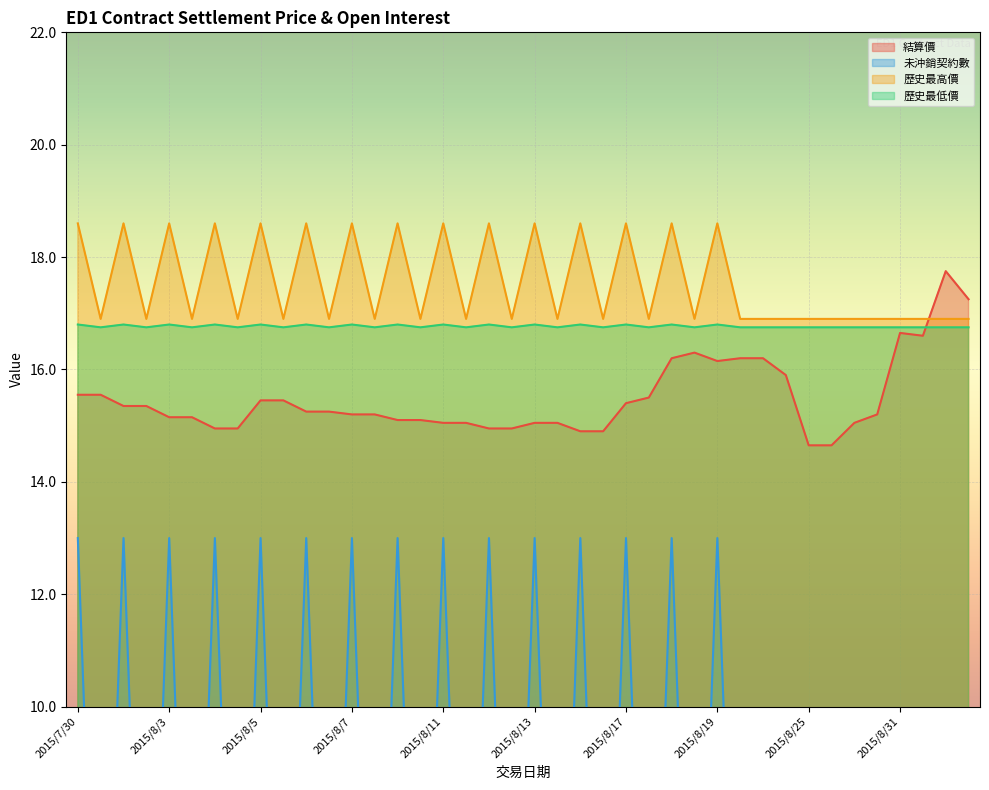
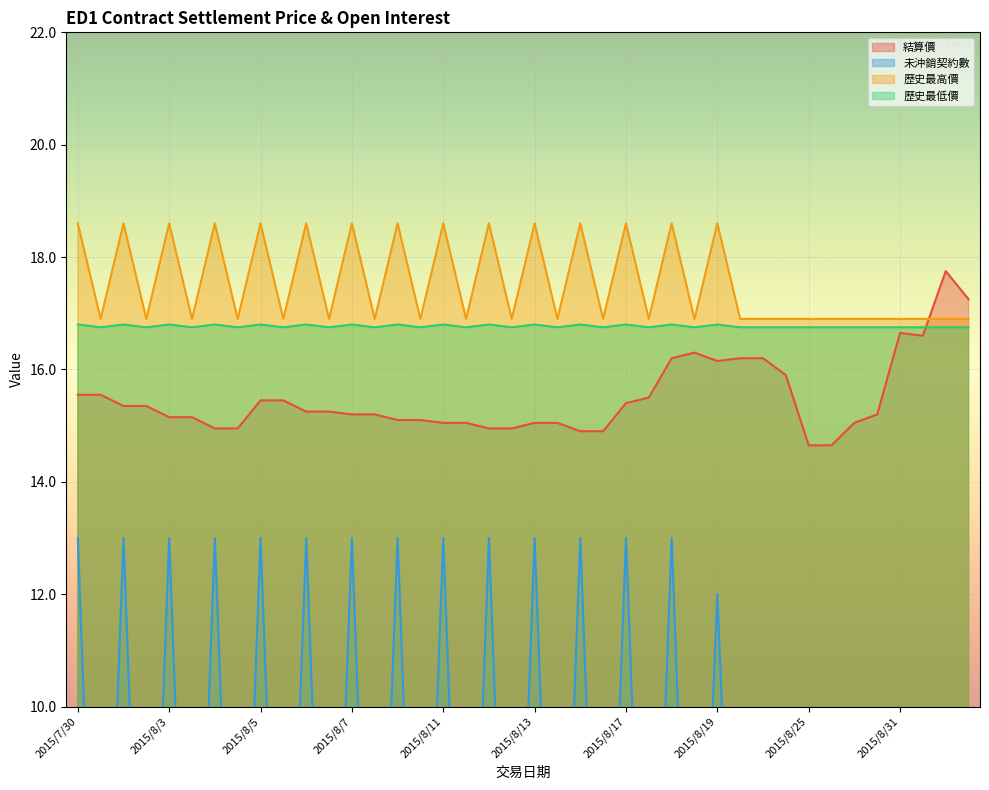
未沖銷契約數, 2015/8/19: 13 -> 12
